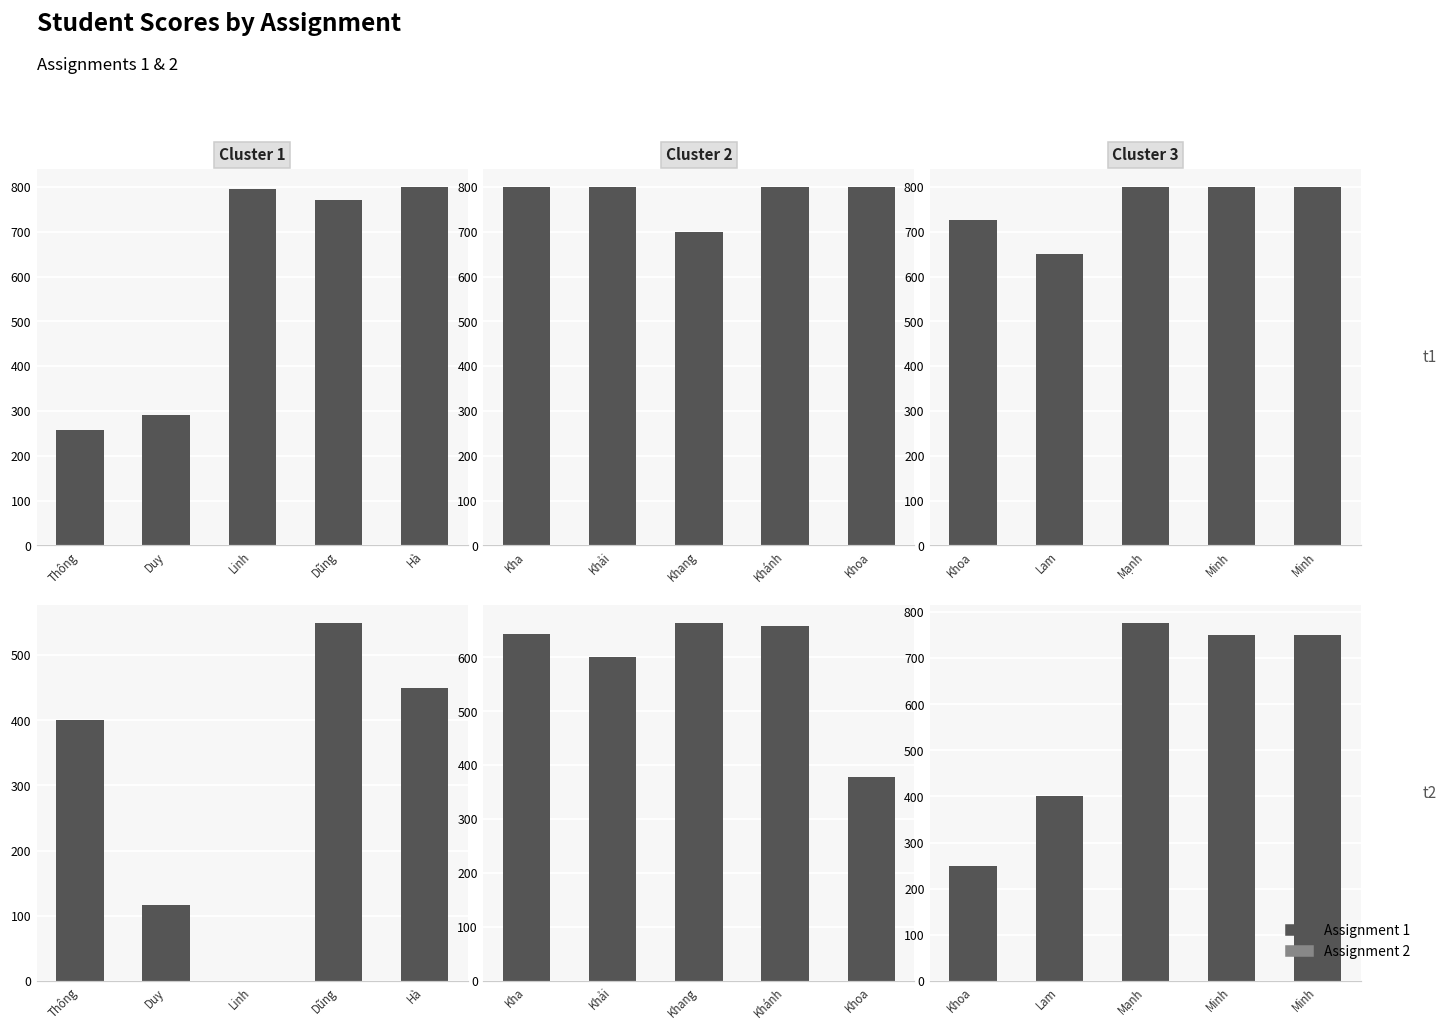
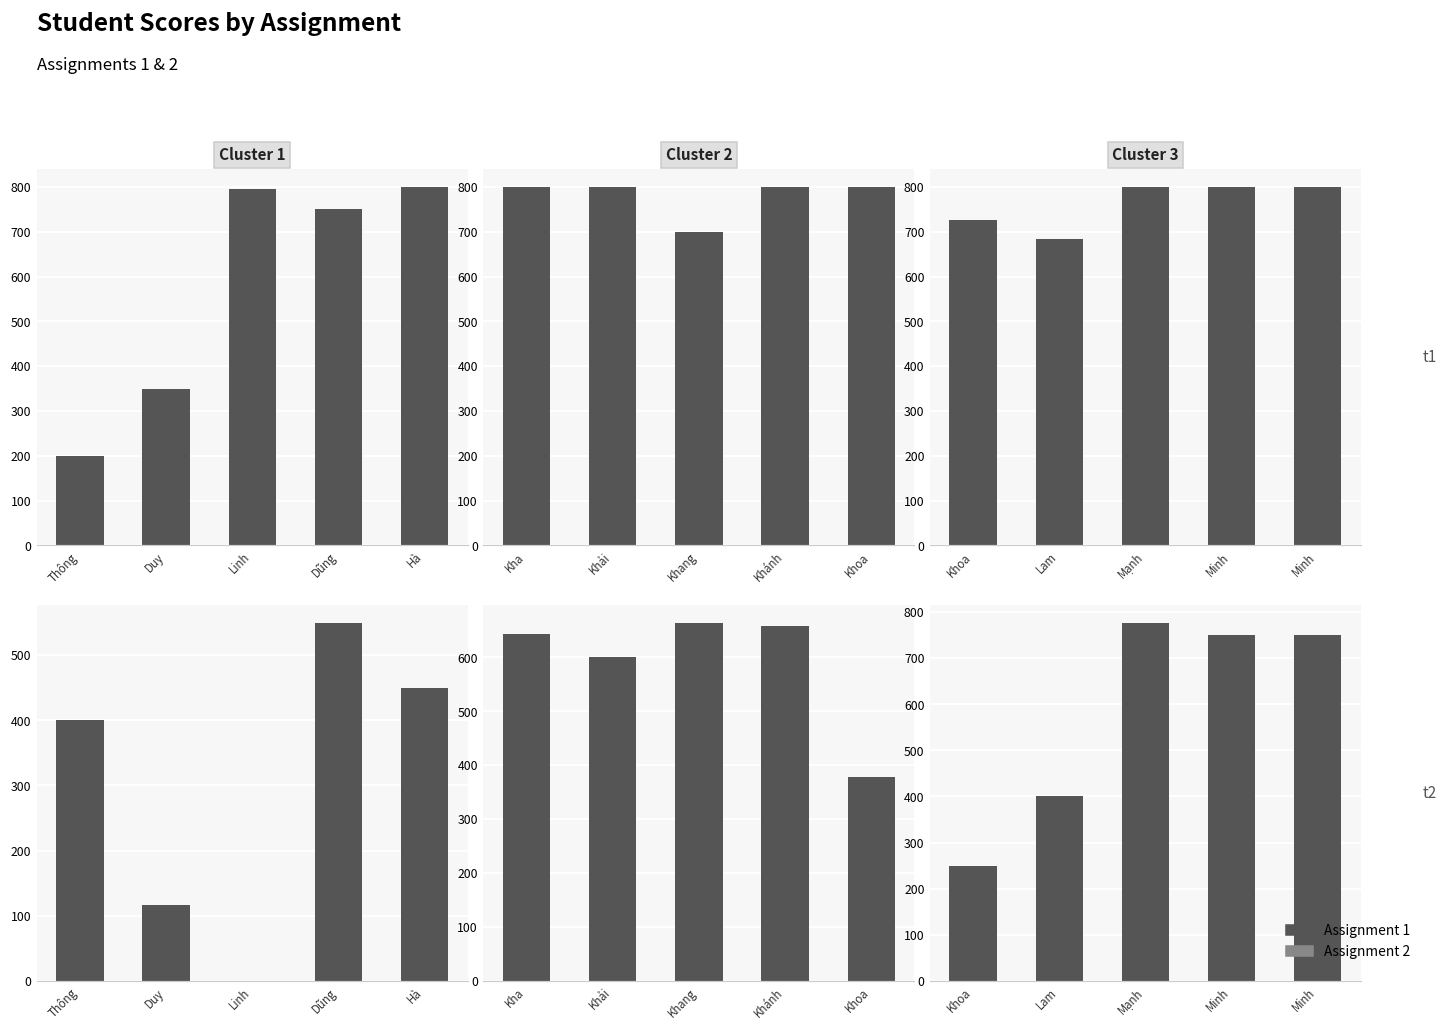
Cluster 1, Thông: 260 -> 200
Cluster 1, Duy: 290 -> 350
Cluster 1, Dũng: 770 -> 750
Cluster 3, Lam: 650 -> 690
